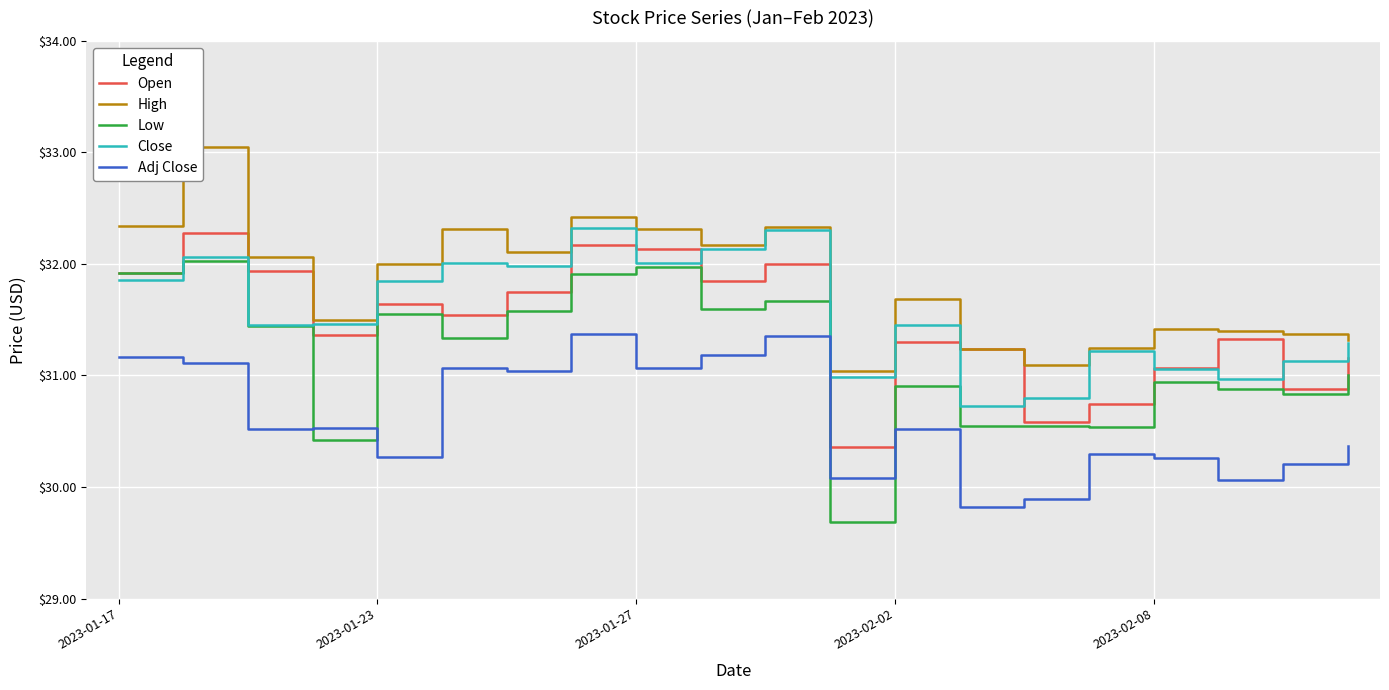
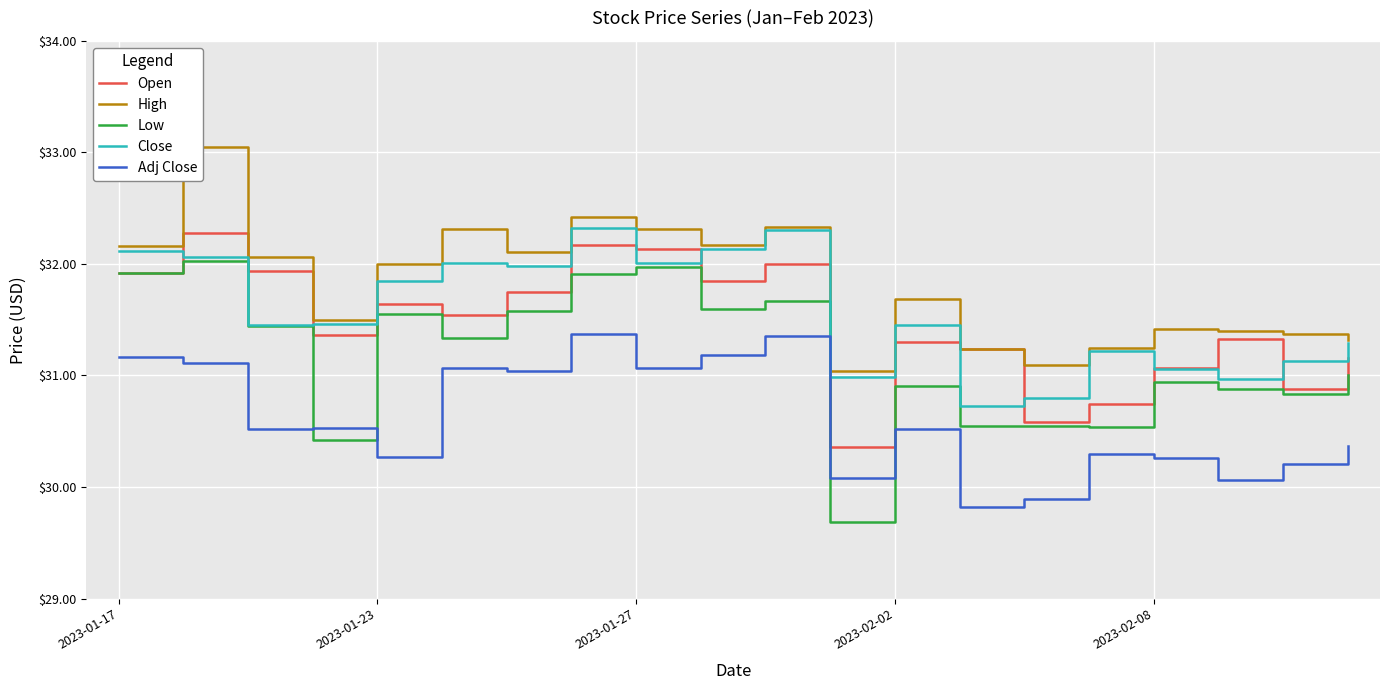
High, 2023-01-17: $32.34 -> $32.16
Close, 2023-01-17: $31.86 -> $32.12
